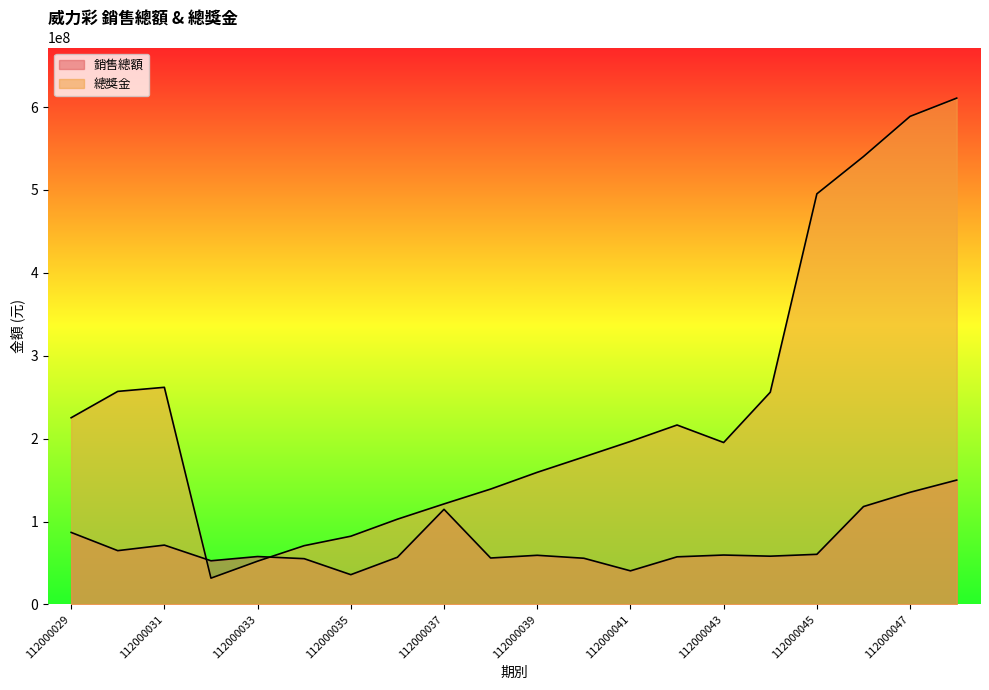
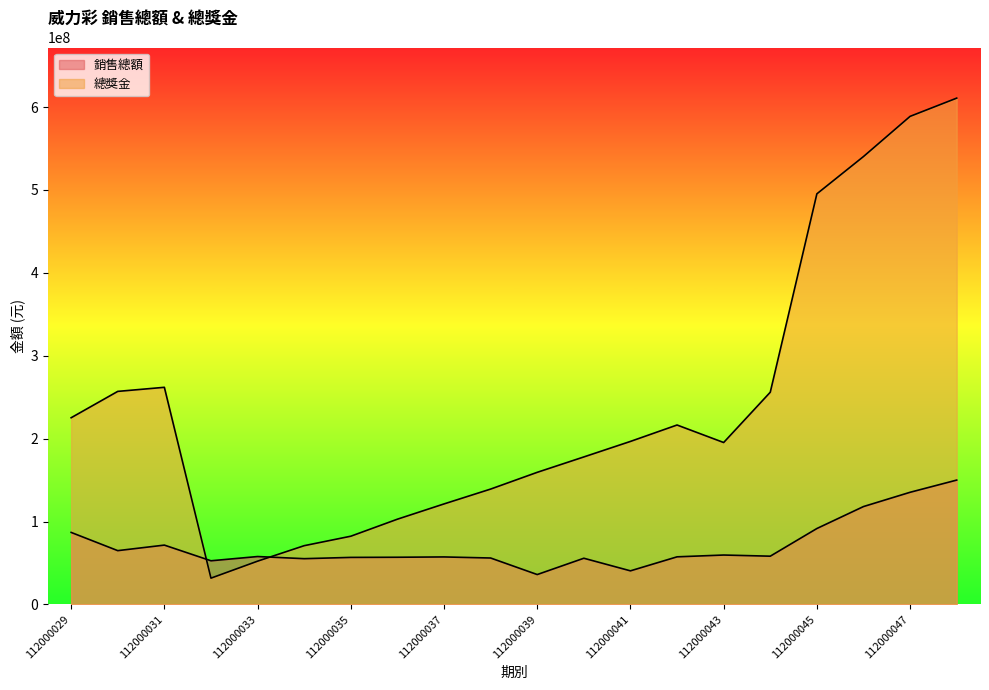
銷售總額, 112000035: 40000000 -> 60000000
銷售總額, 112000037: 110000000 -> 60000000
銷售總額, 112000039: 60000000 -> 40000000
銷售總額, 112000045: 60000000 -> 90000000
